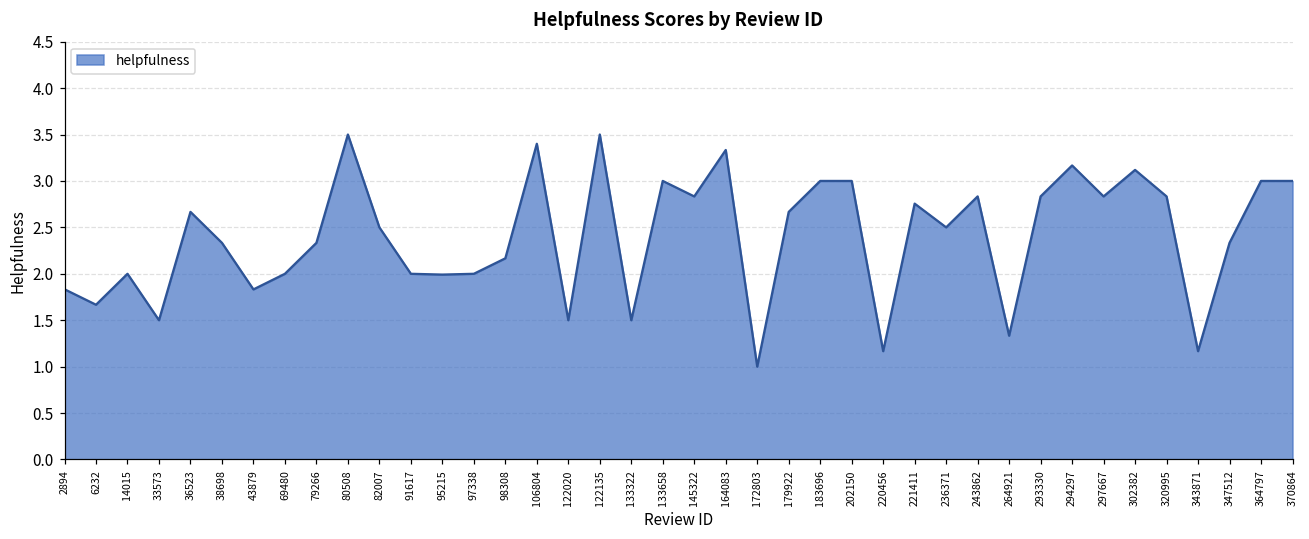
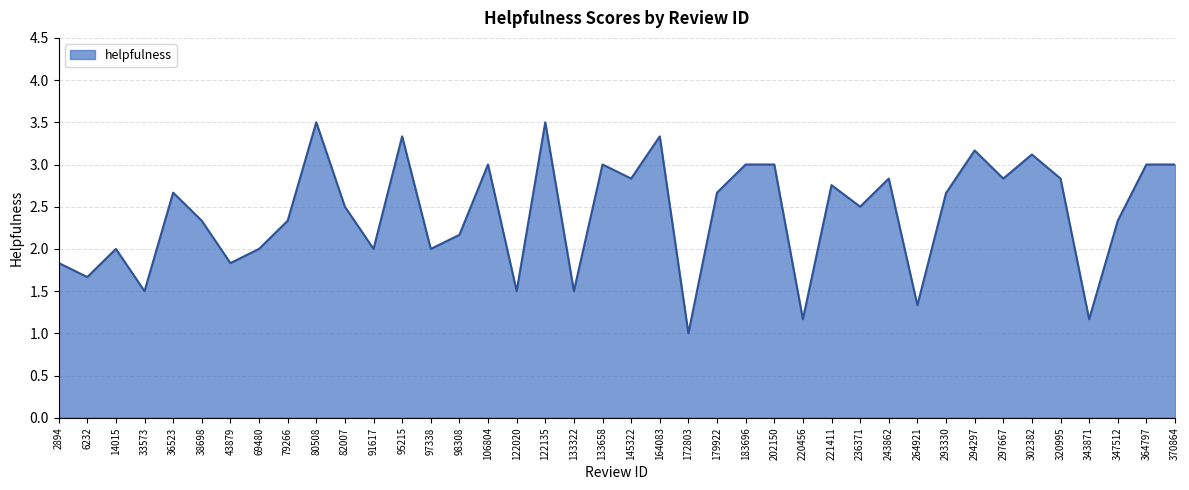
95215: 2.0 -> 3.3
106804: 3.4 -> 3.0
293330: 2.8 -> 2.7
